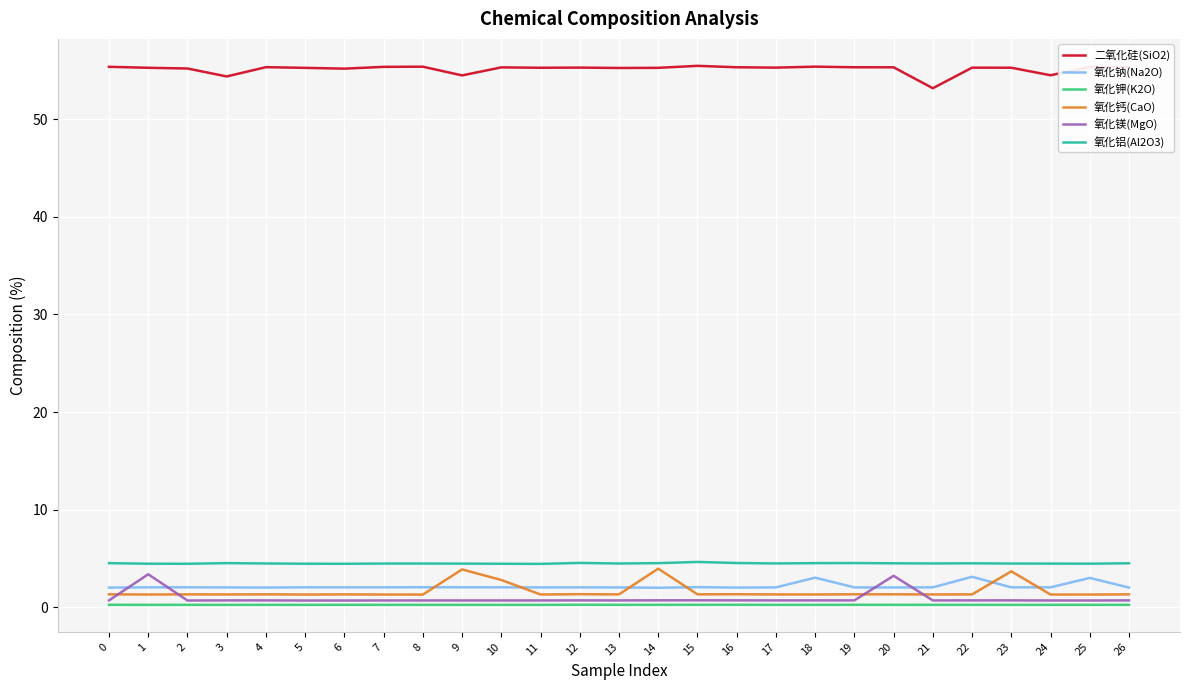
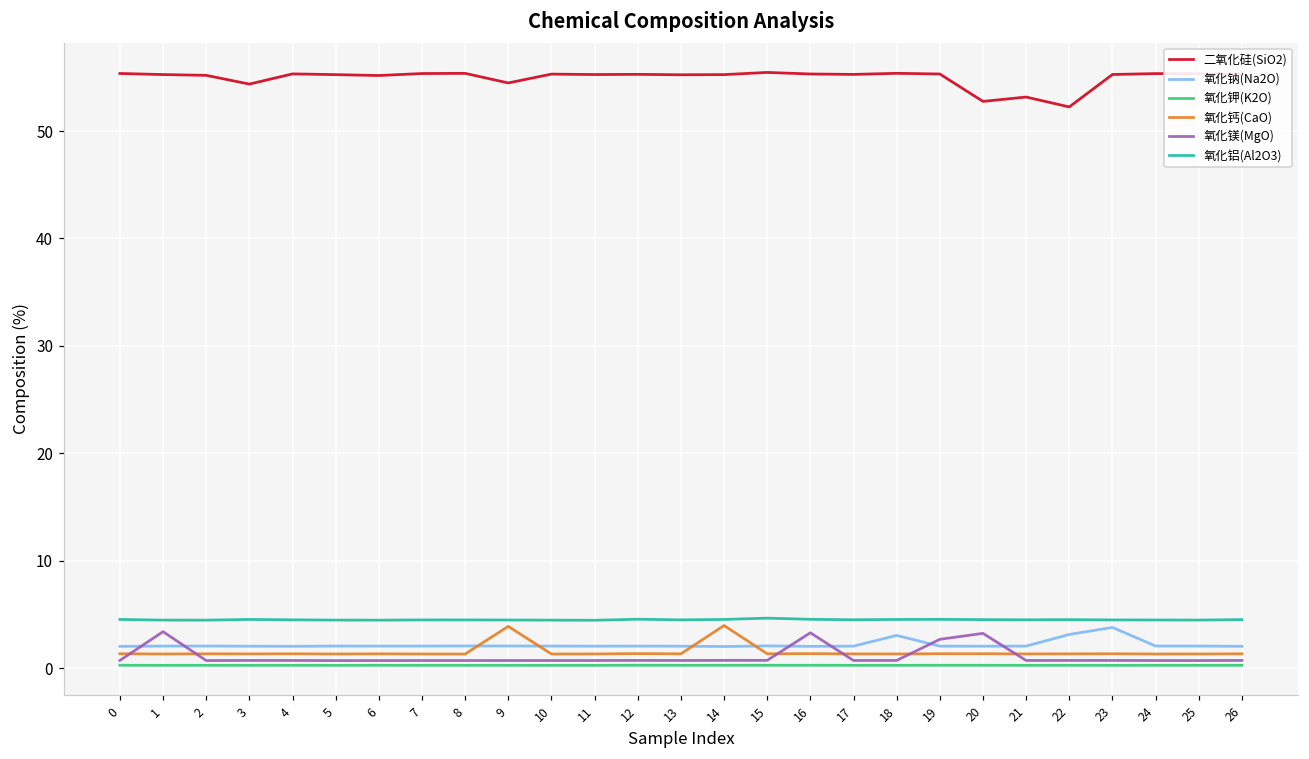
氧化钙(CaO), 10: 3 -> 1
氧化镁(MgO), 16: 1 -> 3
氧化镁(MgO), 19: 1 -> 3
二氧化硅(SiO2), 20: 55 -> 53
二氧化硅(SiO2), 22: 55 -> 52
氧化钠(Na2O), 23: 2 -> 4
氧化钙(CaO), 23: 4 -> 1
二氧化硅(SiO2), 24: 54 -> 55
氧化钠(Na2O), 25: 3 -> 2
